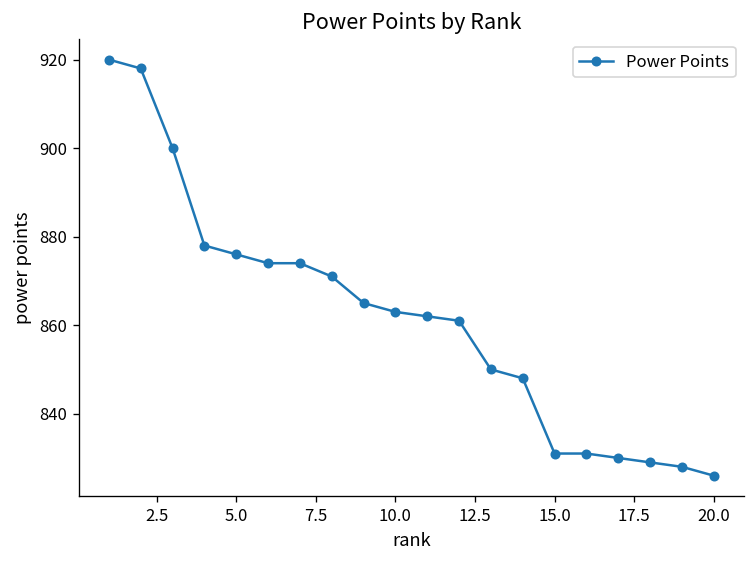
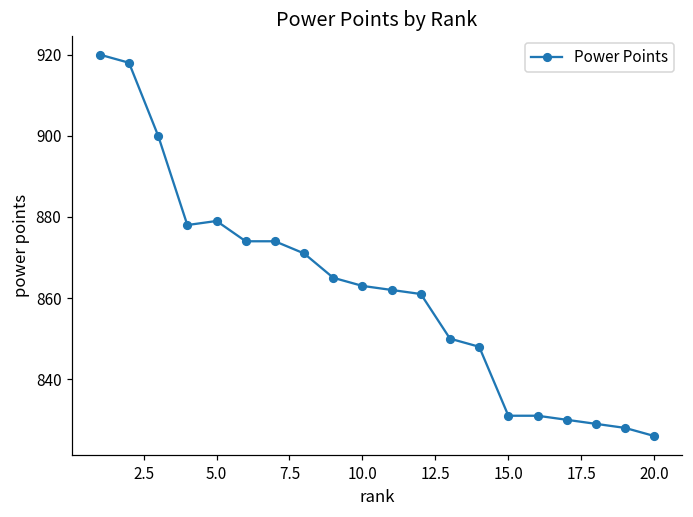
5.0: 876 -> 879
